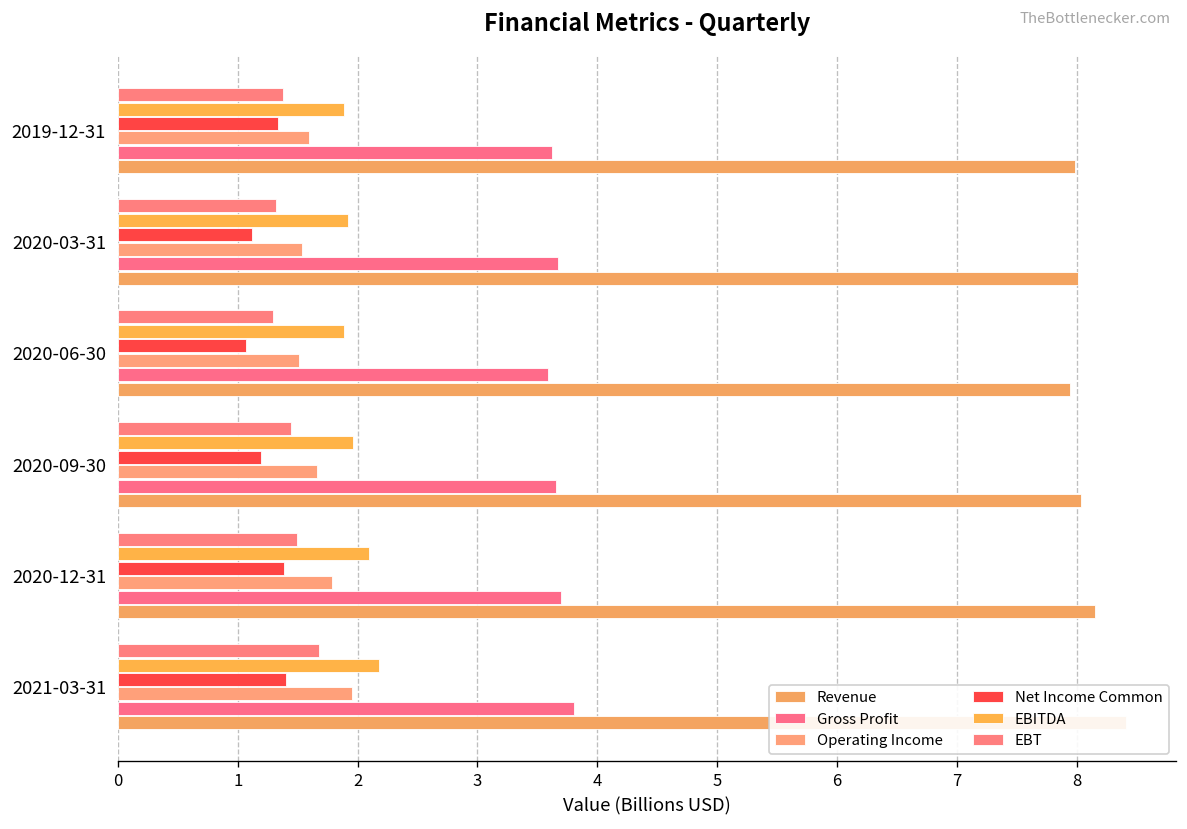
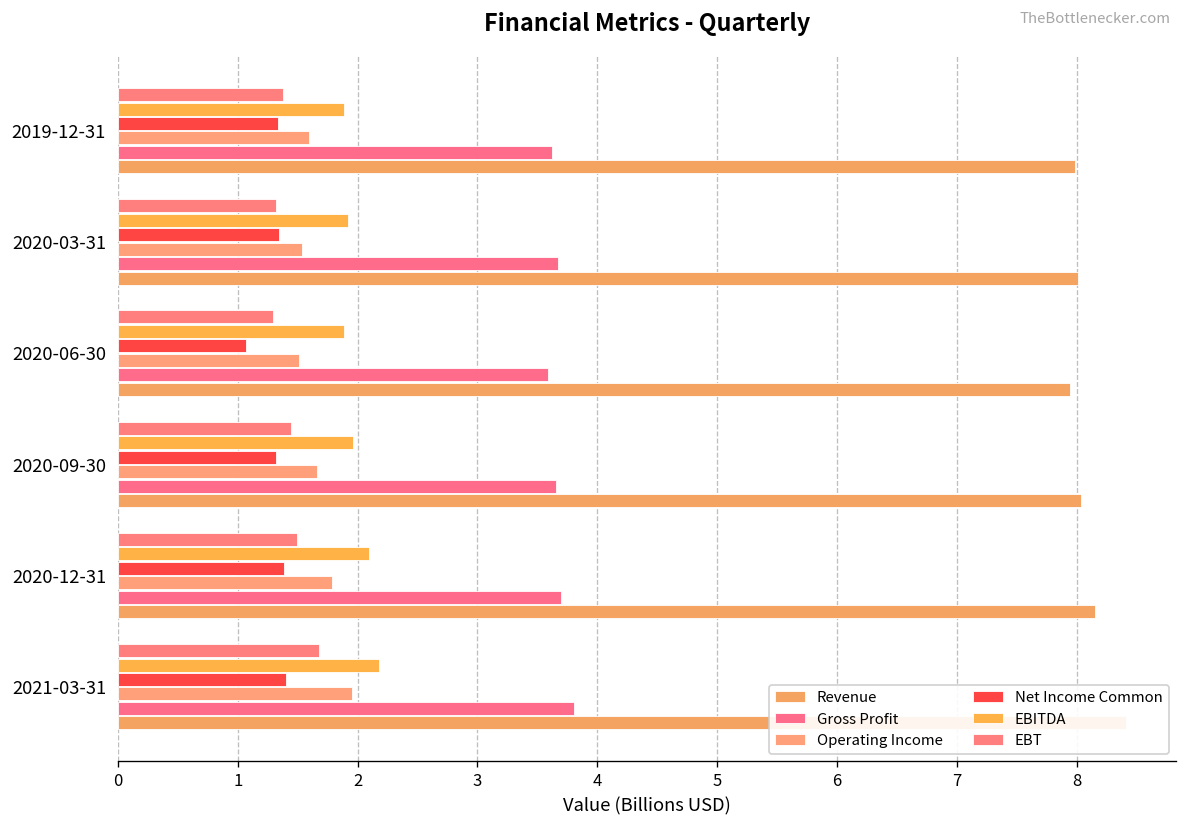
Net Income Common, 2020-03-31: 1.1 -> 1.3
Net Income Common, 2020-09-30: 1.2 -> 1.3
